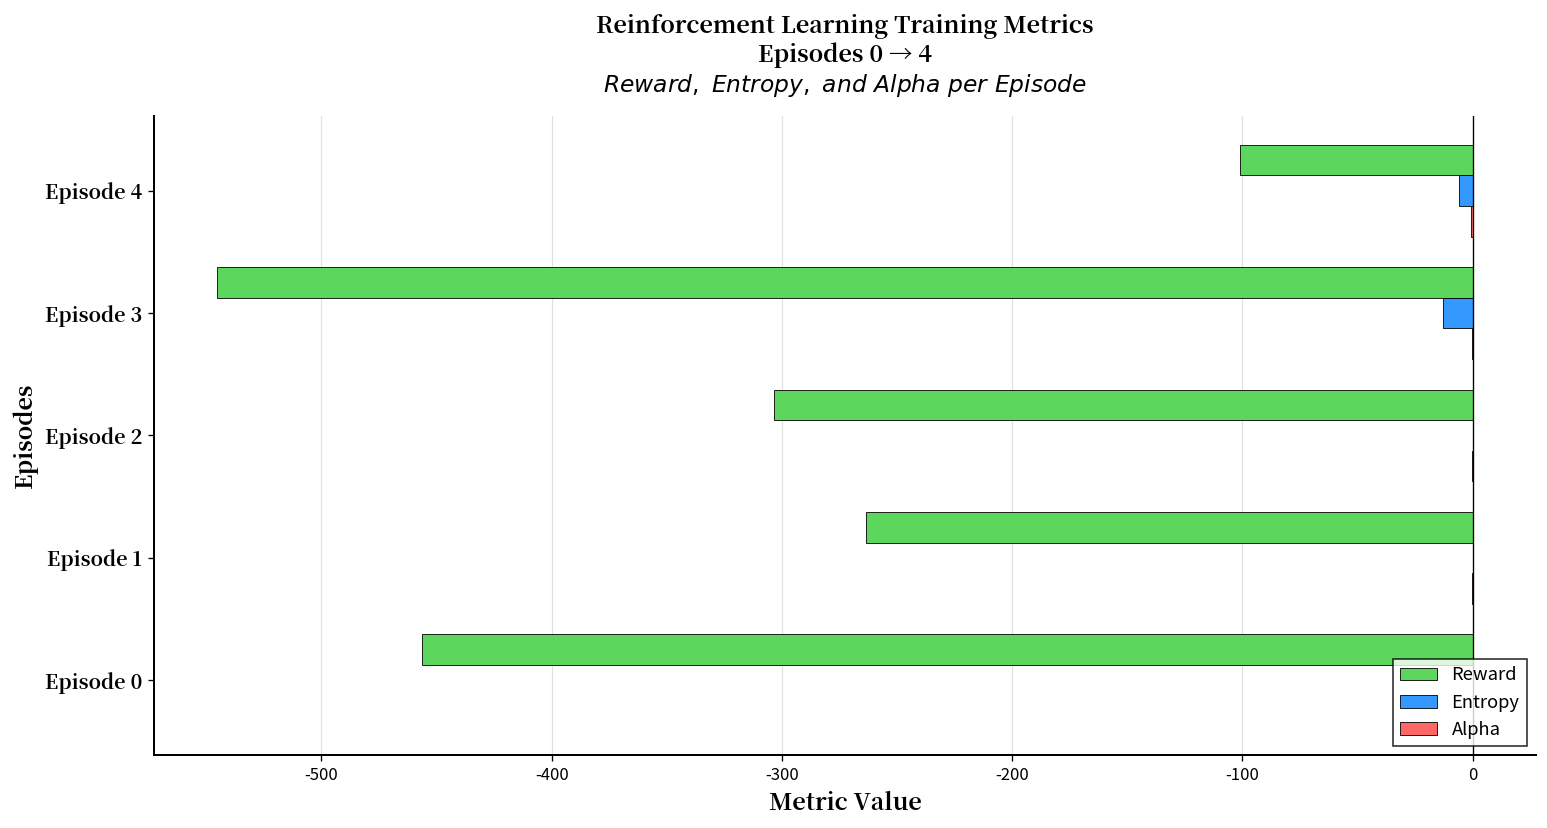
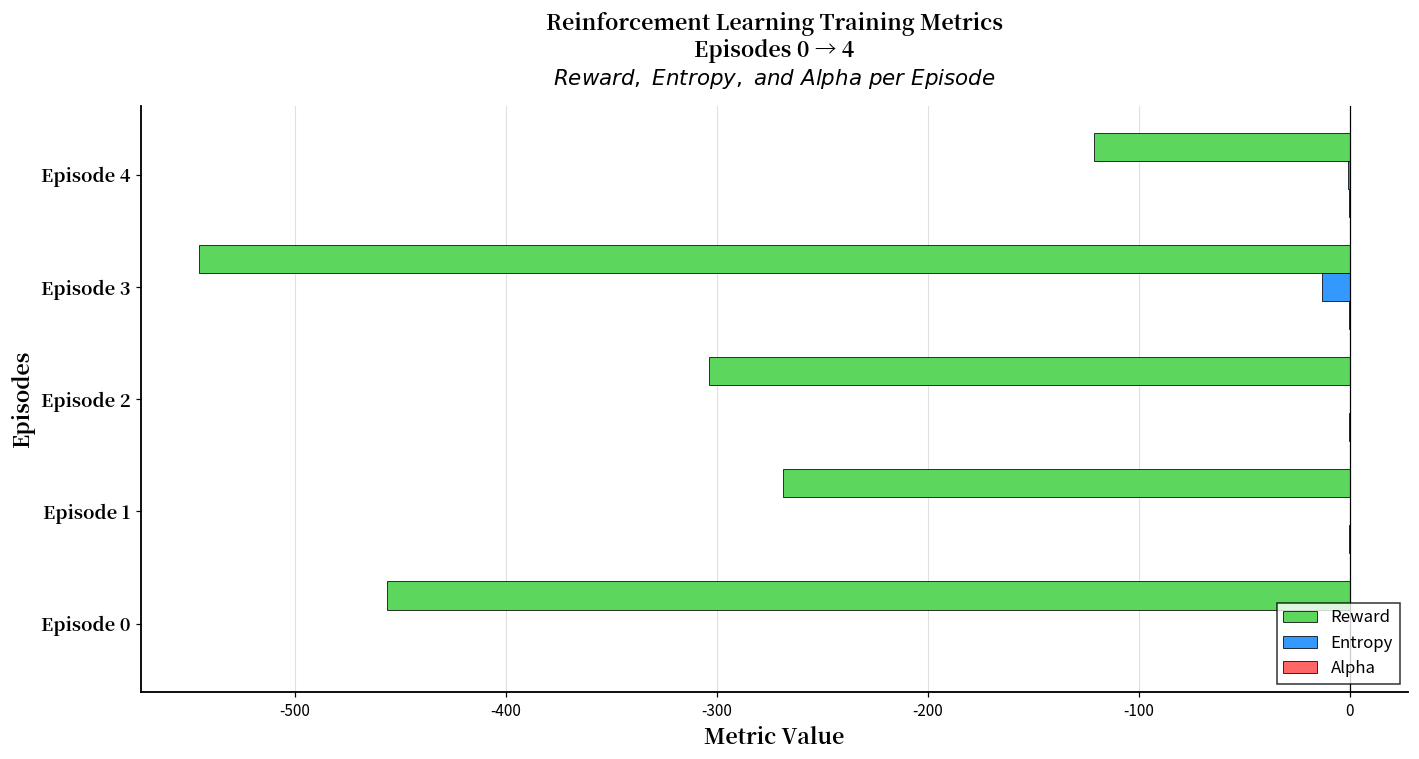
Reward, Episode 4: -101 -> -121
Entropy, Episode 4: -6 -> -1
Reward, Episode 1: -263 -> -268
